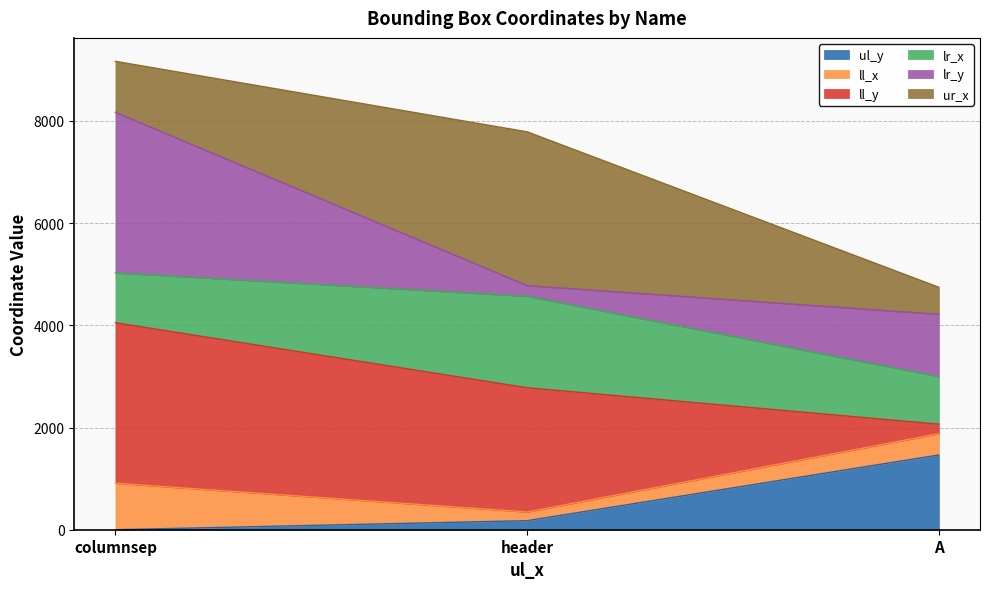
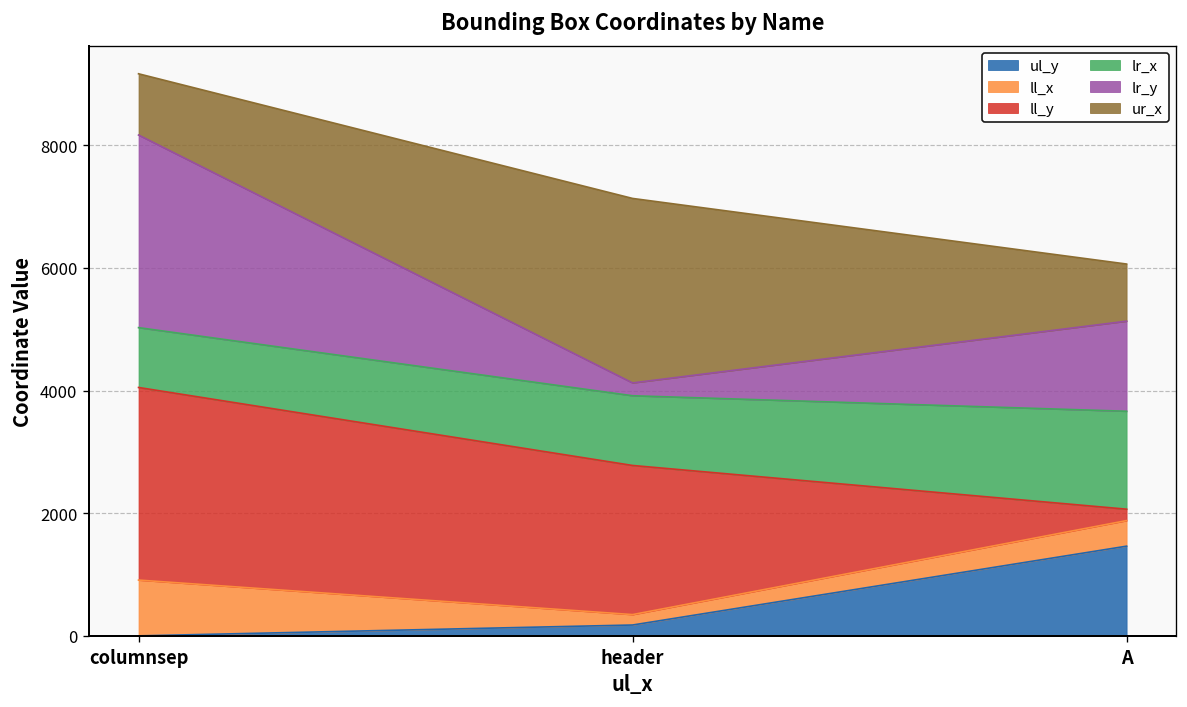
lr_x, header: 1800 -> 1100
lr_x, A: 900 -> 1600
lr_y, A: 1200 -> 1500
ur_x, A: 500 -> 900
